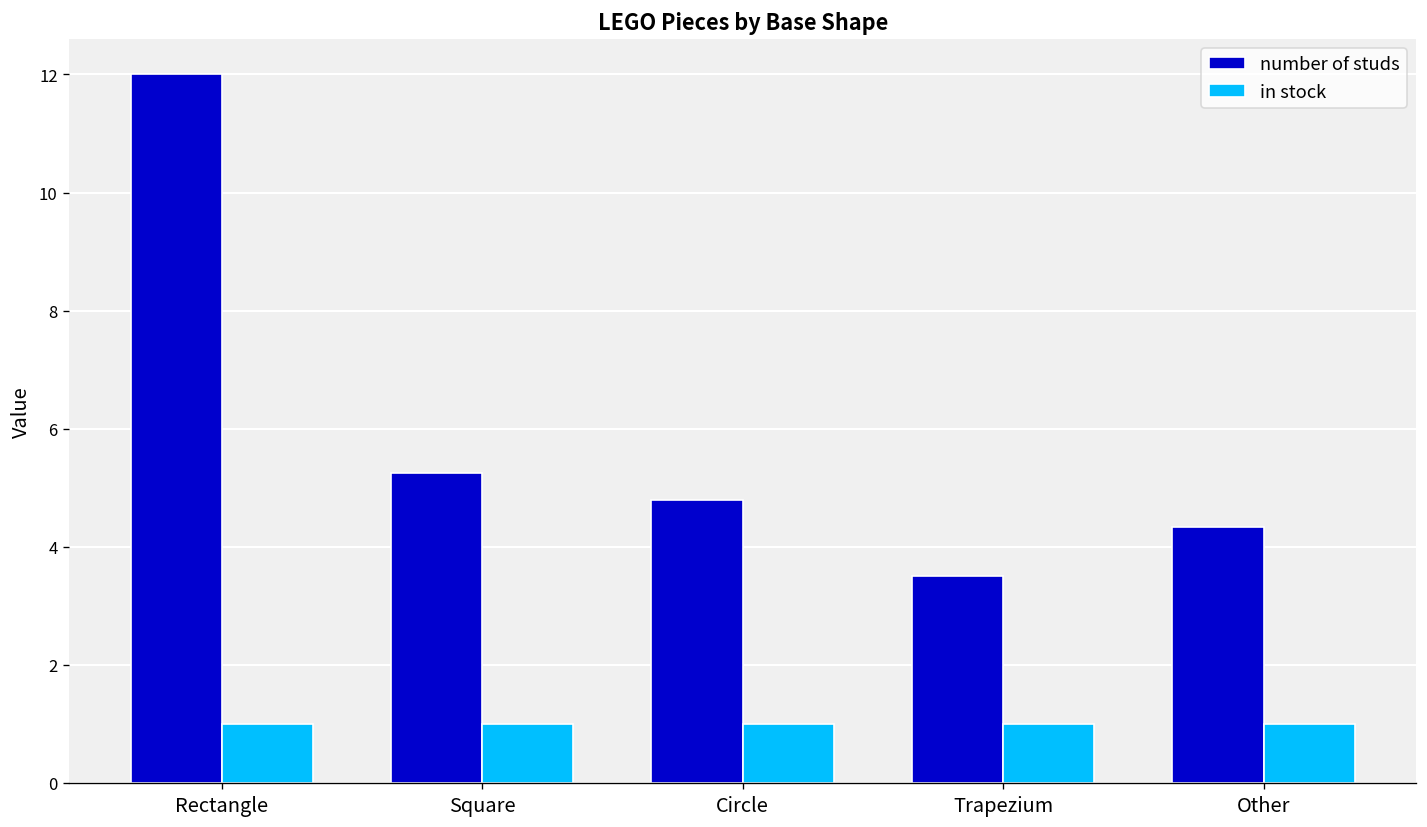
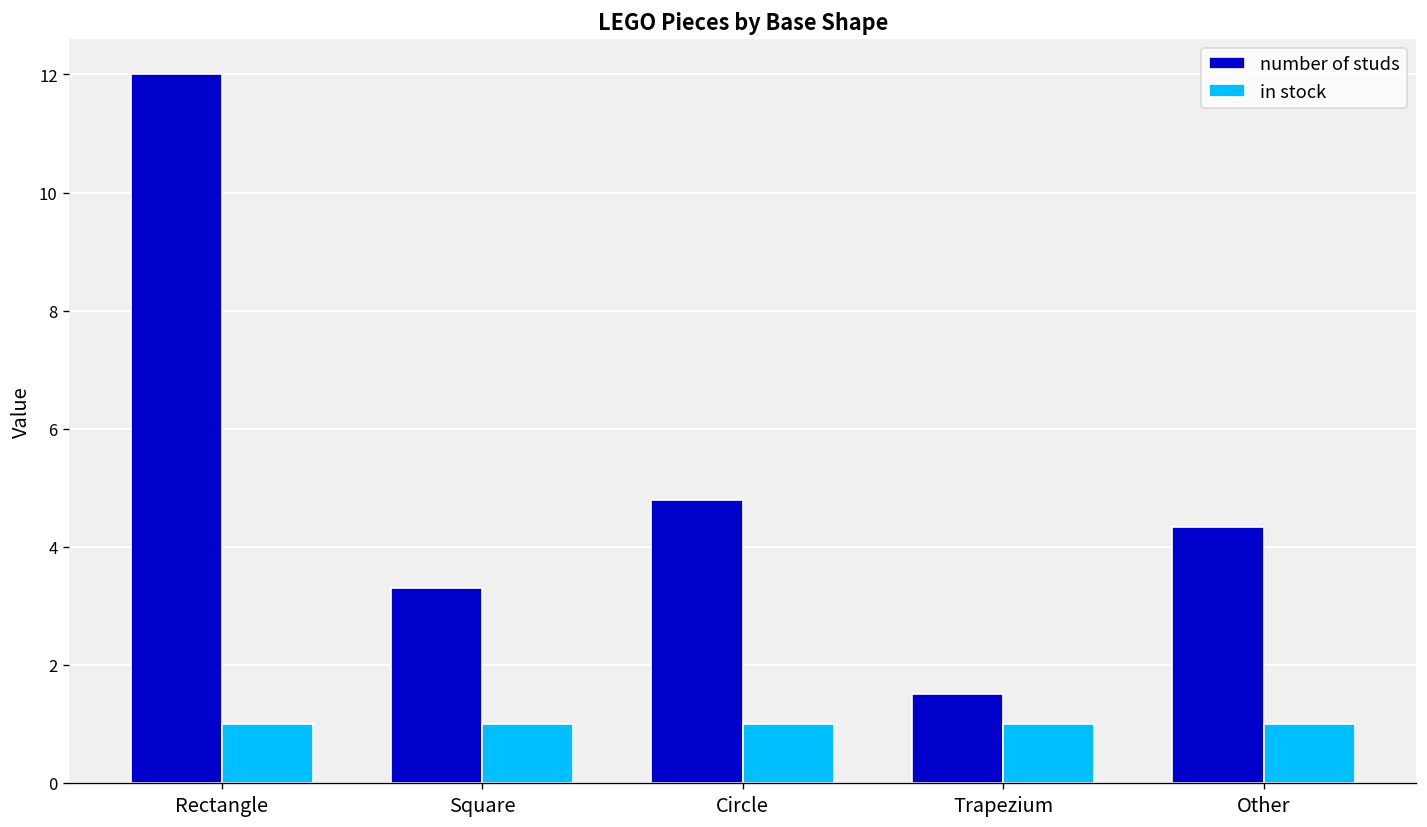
number of studs, Square: 5.3 -> 3.3
number of studs, Trapezium: 3.5 -> 1.5
